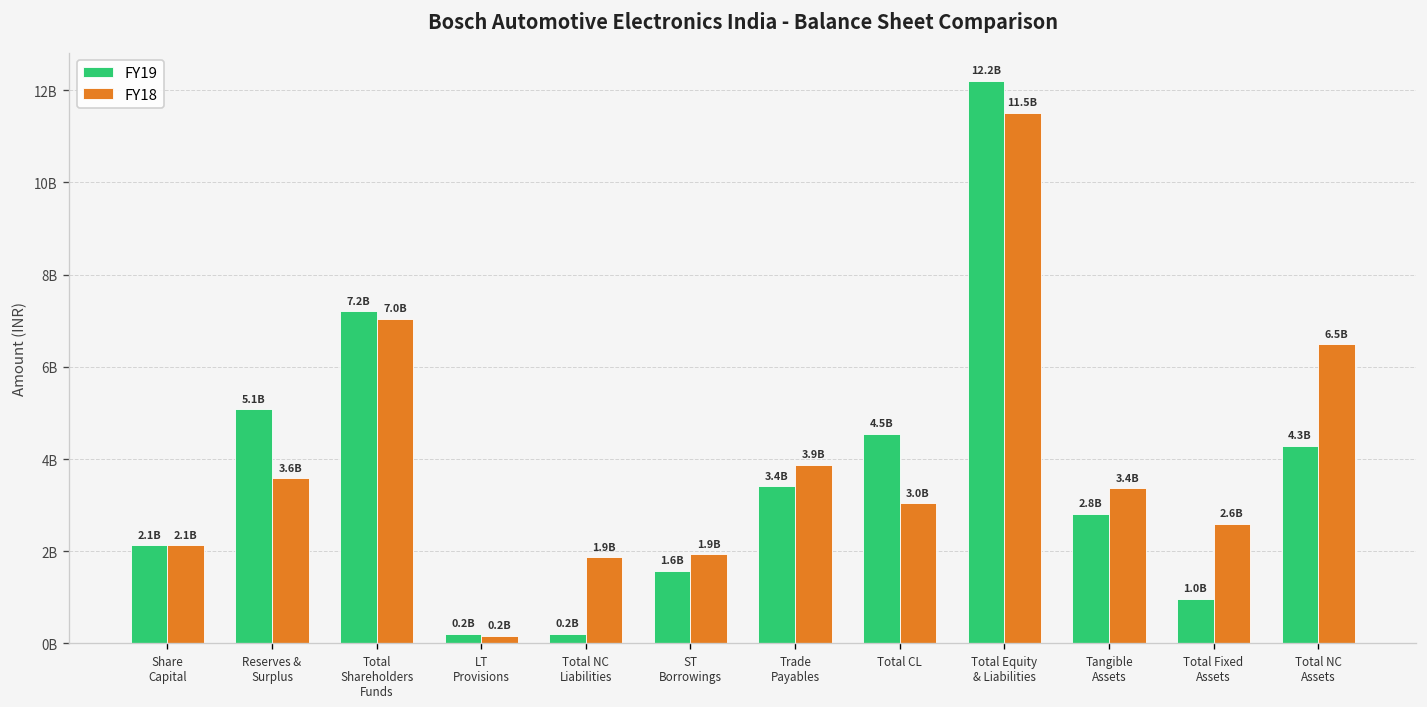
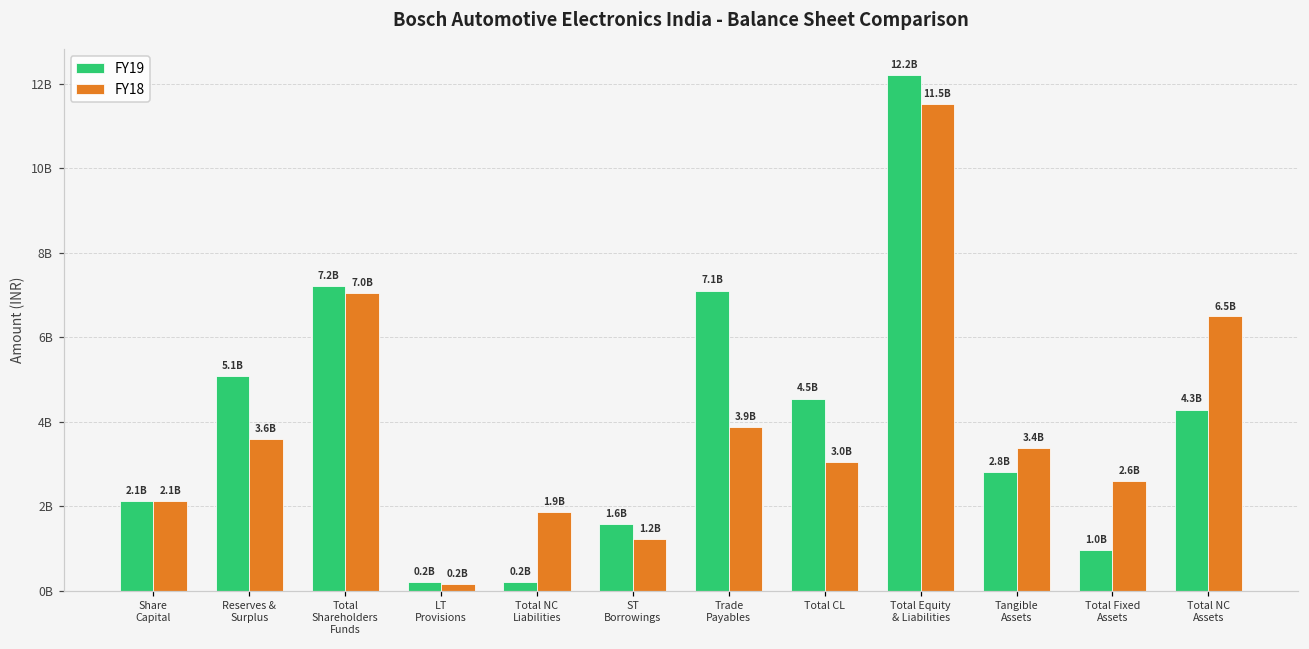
FY18, ST Borrowings: 1.9B -> 1.2B
FY19, Trade Payables: 3.4B -> 7.1B
